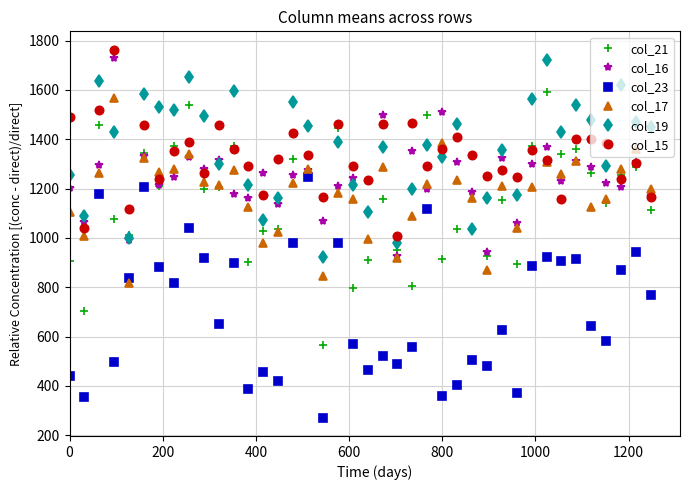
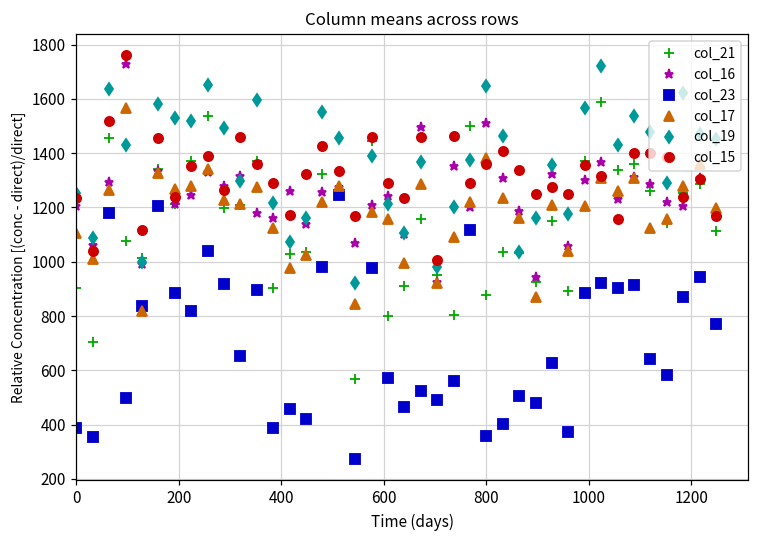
col_23, 0: 440 -> 390
col_15, 0: 1490 -> 1230
col_21, 800: 910 -> 880
col_19, 800: 1330 -> 1650
